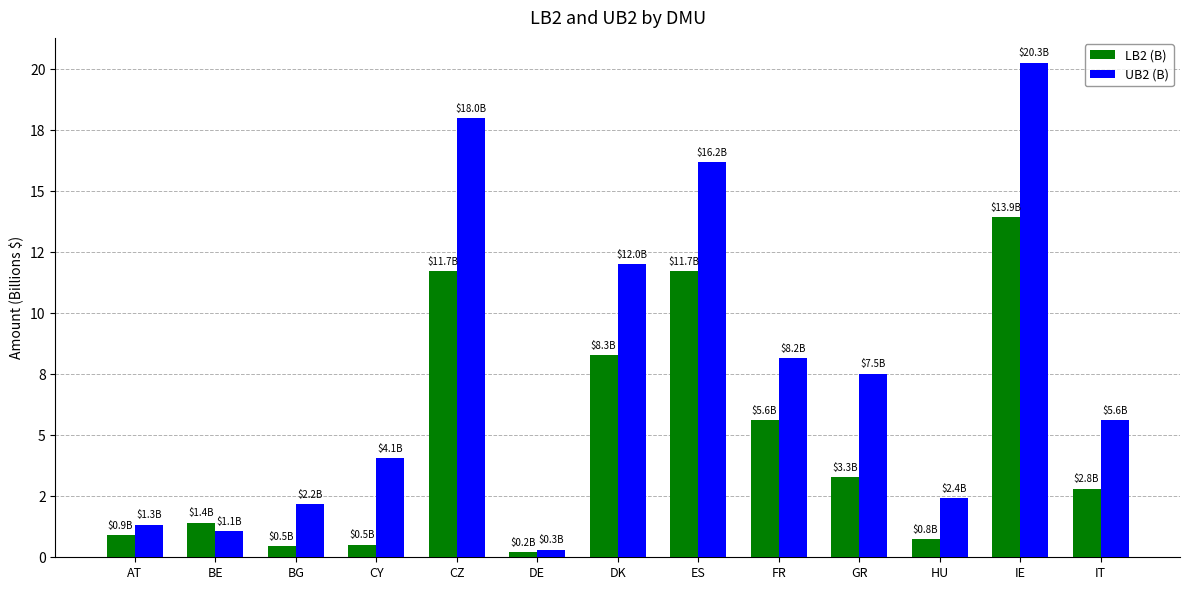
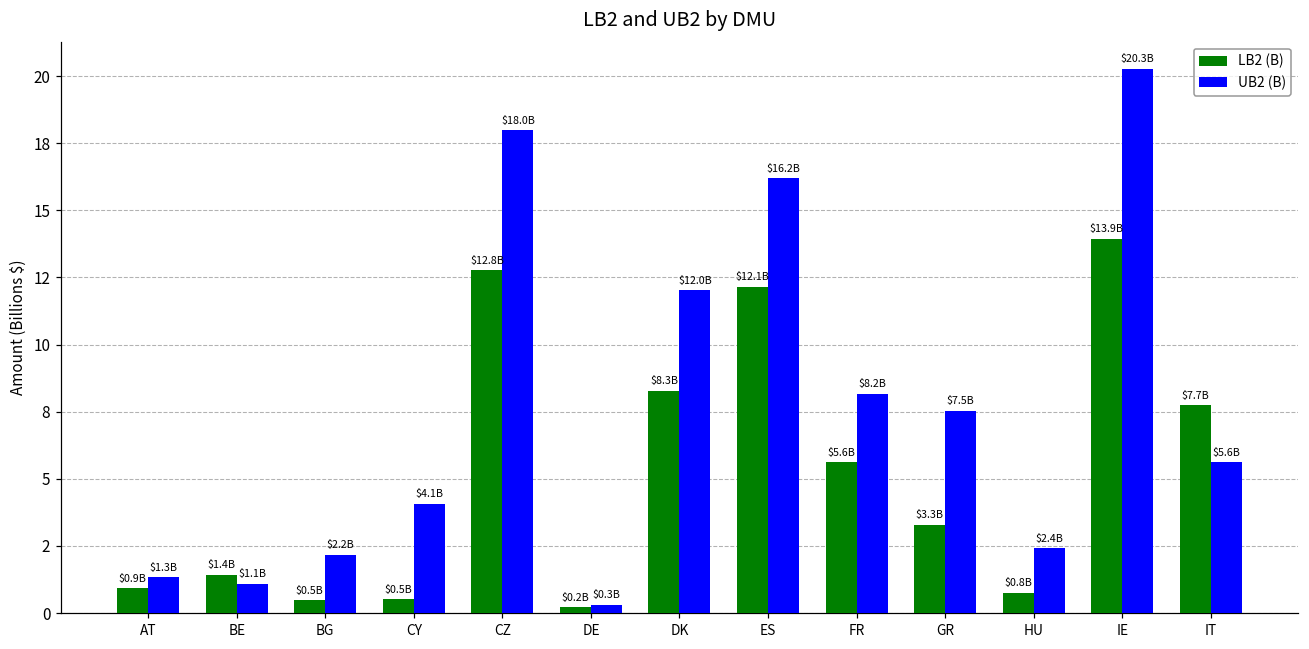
LB2 (B), CZ: $11.7B -> $12.8B
LB2 (B), ES: $11.7B -> $12.1B
LB2 (B), IT: $2.8B -> $7.7B
